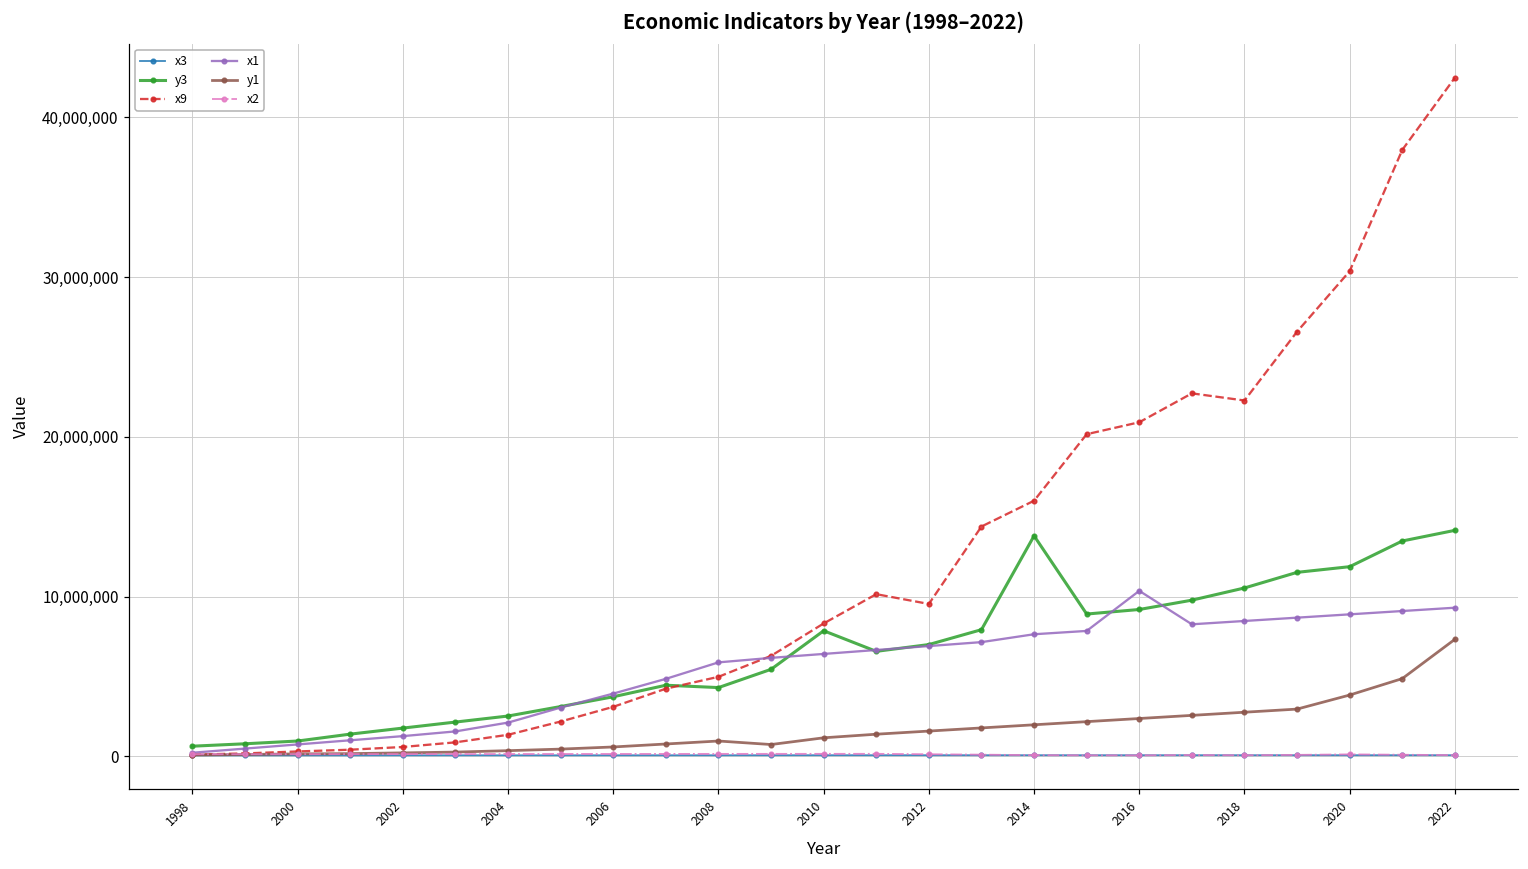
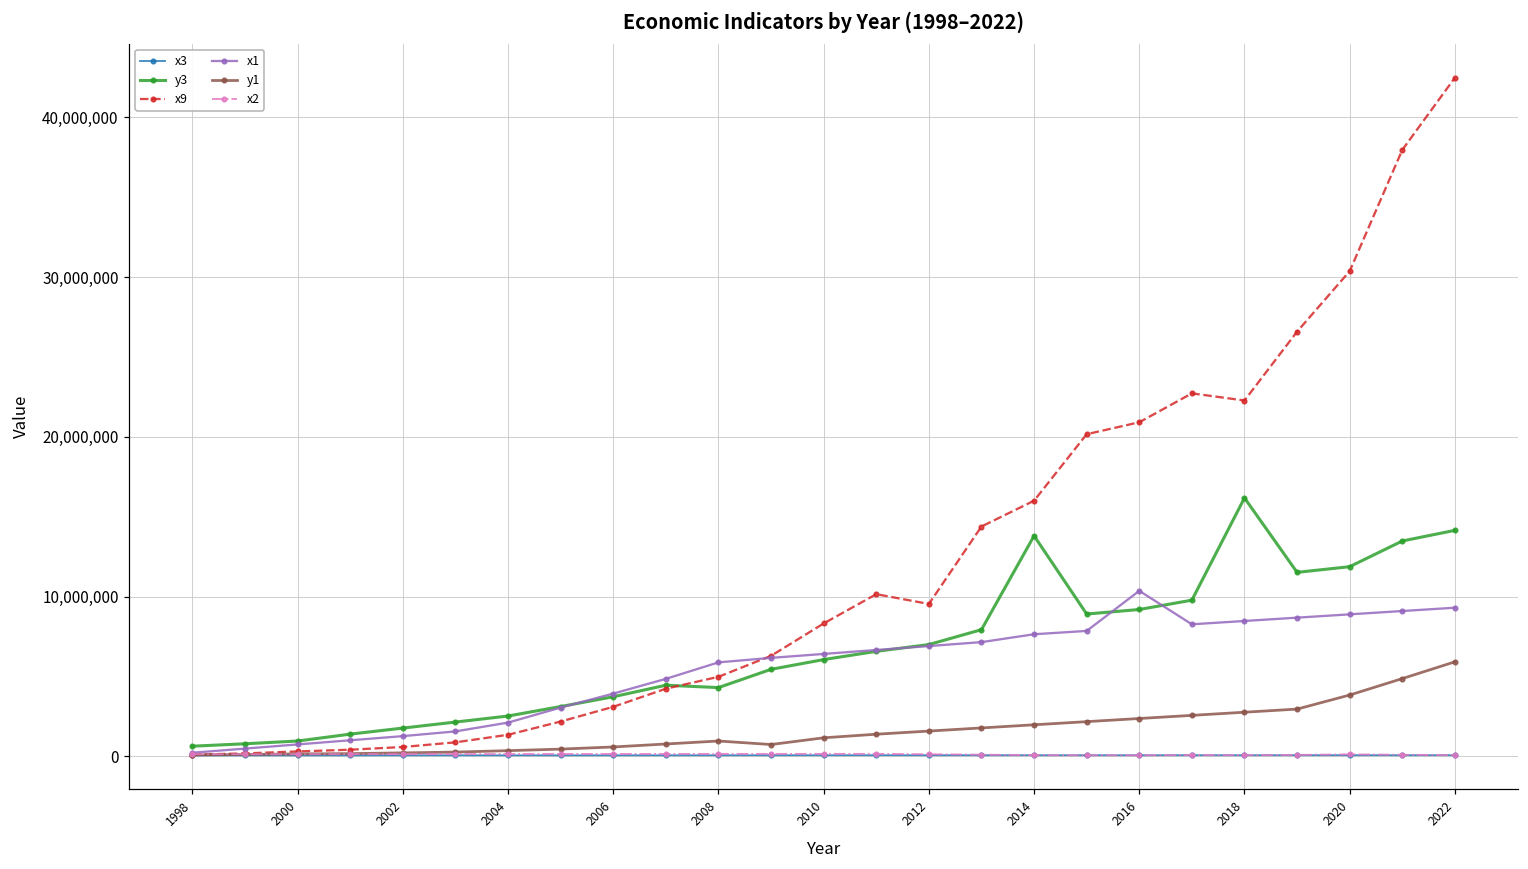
y3, 2010: 7,900,000 -> 6,100,000
y3, 2018: 10,500,000 -> 16,200,000
y1, 2022: 7,300,000 -> 5,900,000
